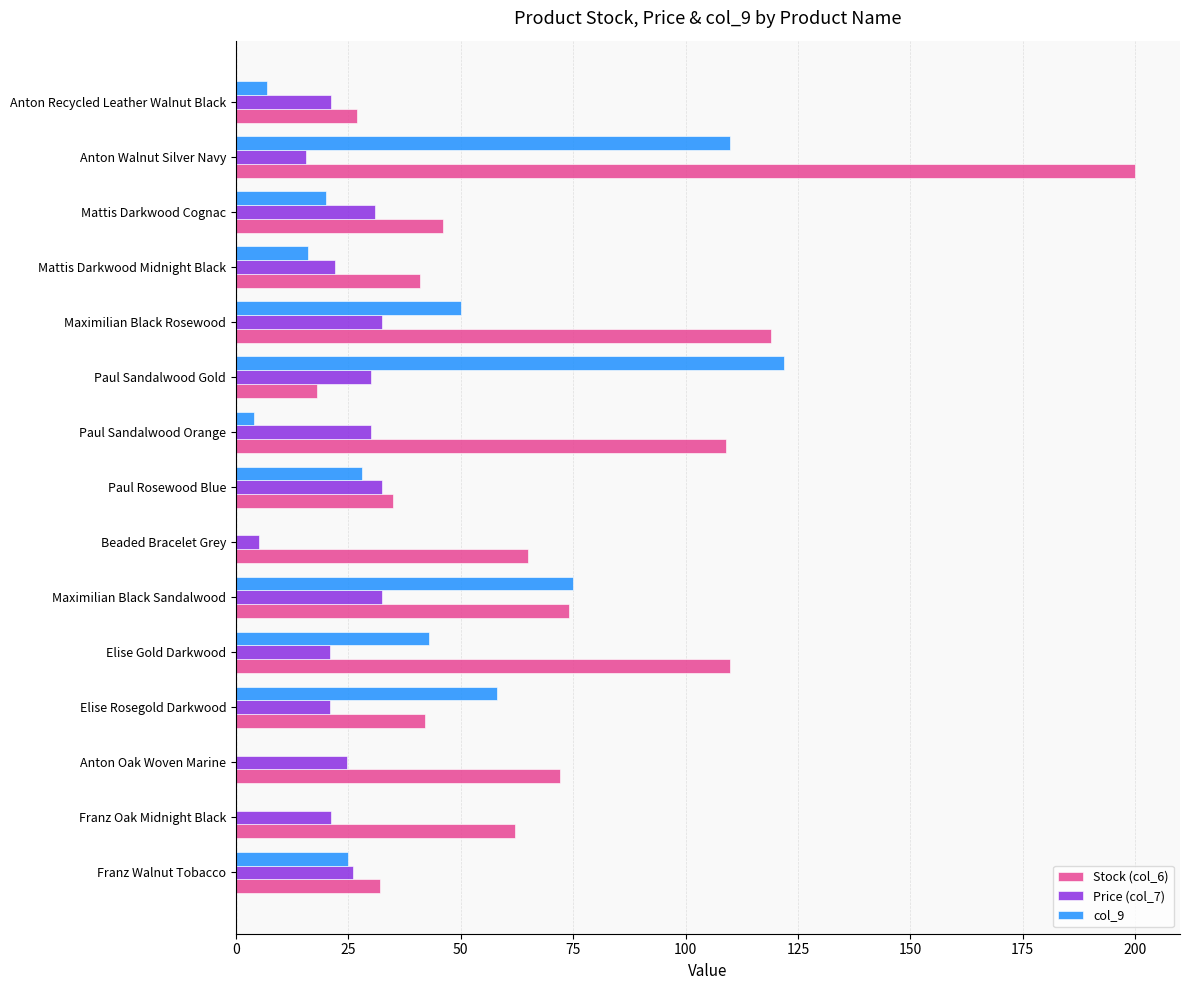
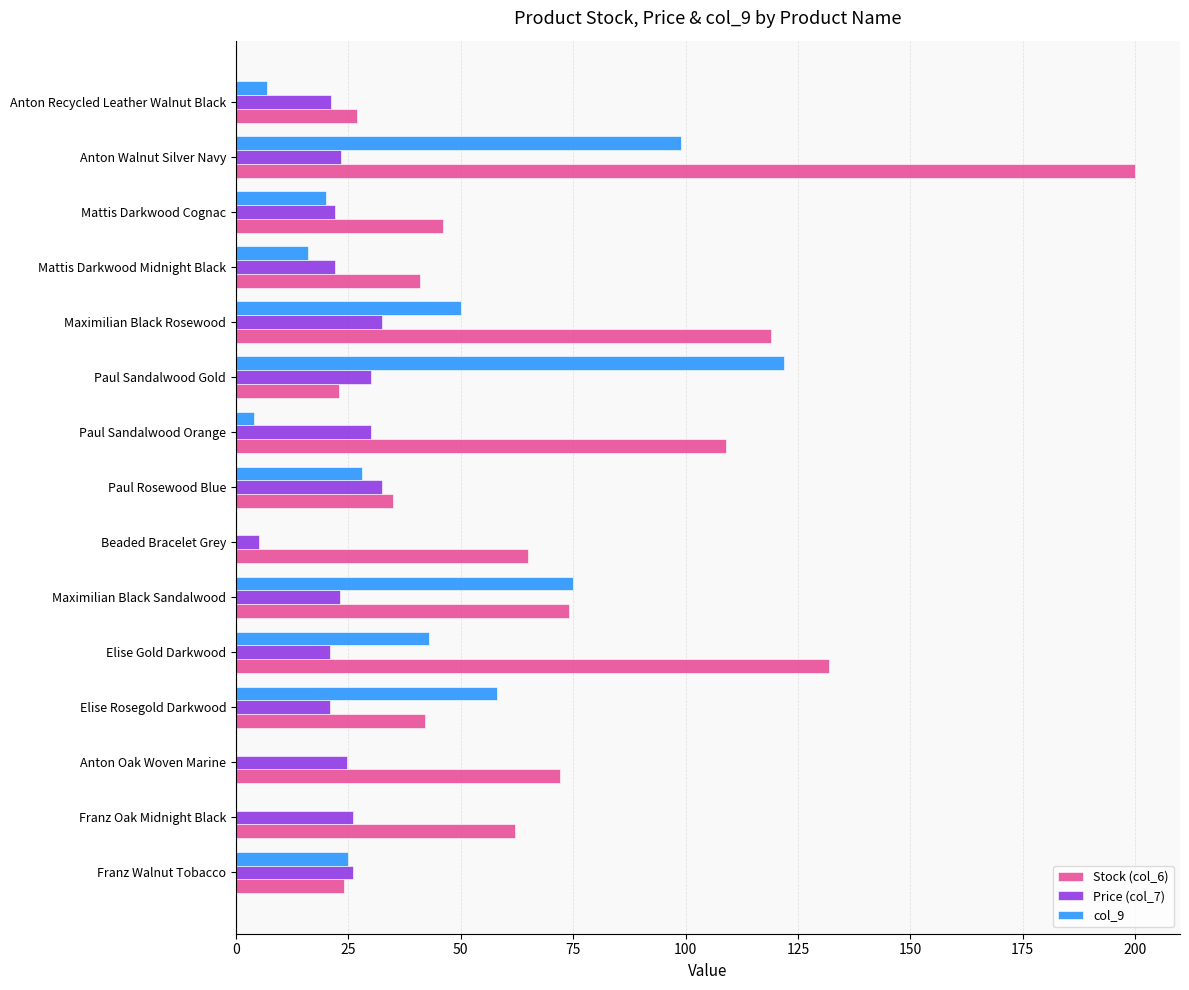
col_9, Anton Walnut Silver Navy: 110 -> 99
Price (col_7), Anton Walnut Silver Navy: 16 -> 23
Price (col_7), Mattis Darkwood Cognac: 31 -> 22
Stock (col_6), Paul Sandalwood Gold: 18 -> 23
Price (col_7), Maximilian Black Sandalwood: 33 -> 23
Stock (col_6), Elise Gold Darkwood: 110 -> 132
Price (col_7), Franz Oak Midnight Black: 21 -> 26
Stock (col_6), Franz Walnut Tobacco: 32 -> 24
